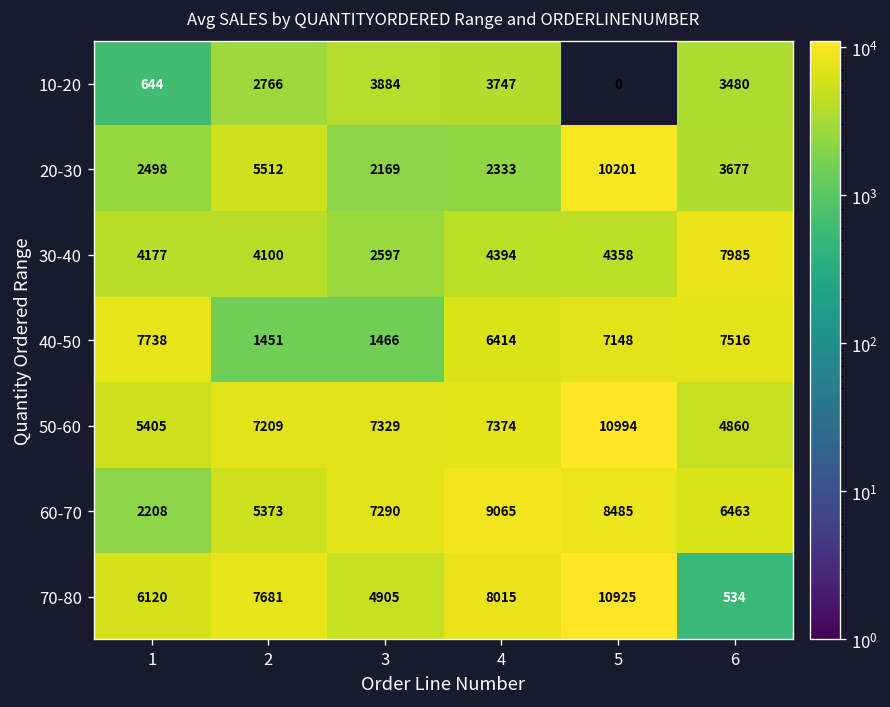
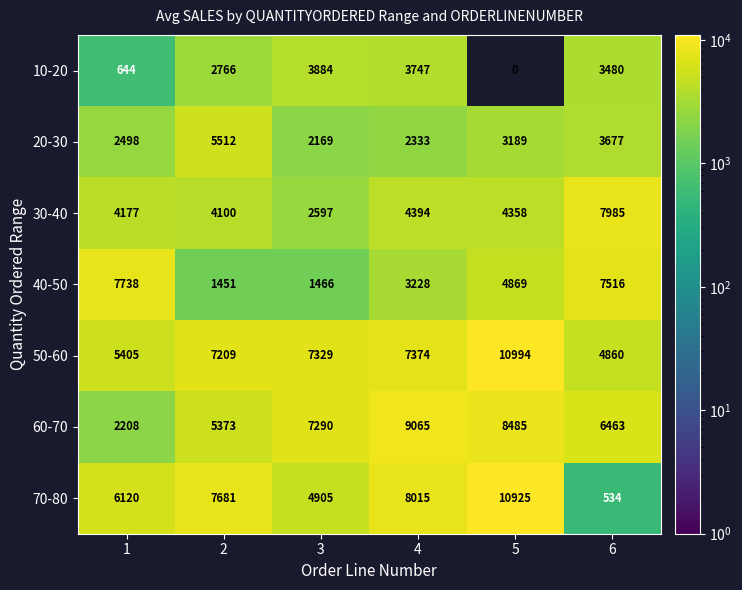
20-30, 5: 10201 -> 3189
40-50, 4: 6414 -> 3228
40-50, 5: 7148 -> 4869
